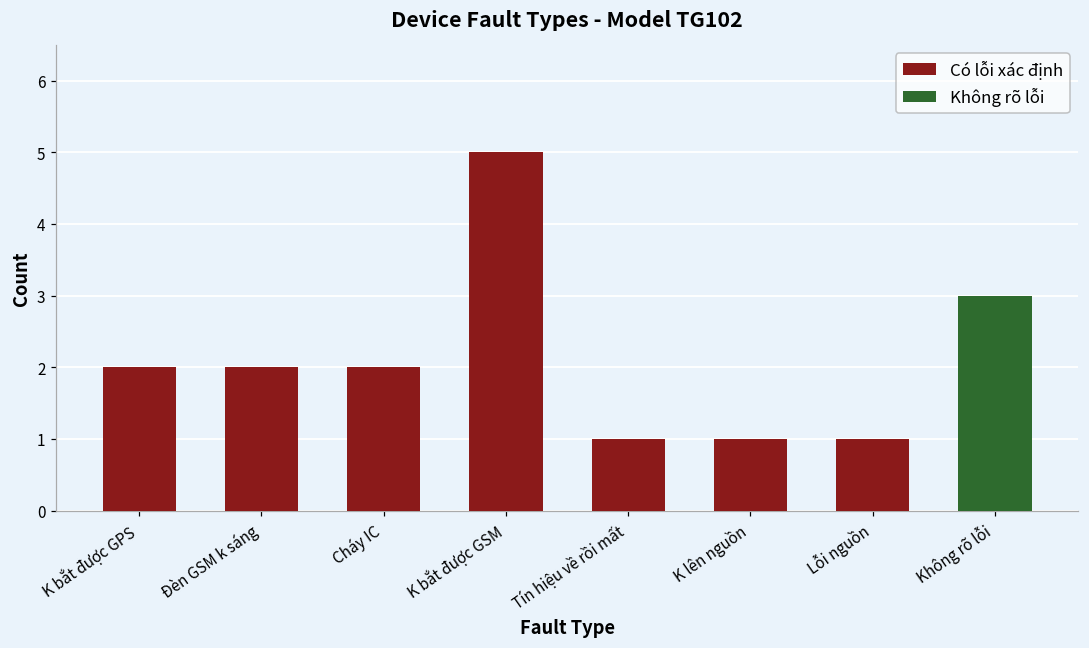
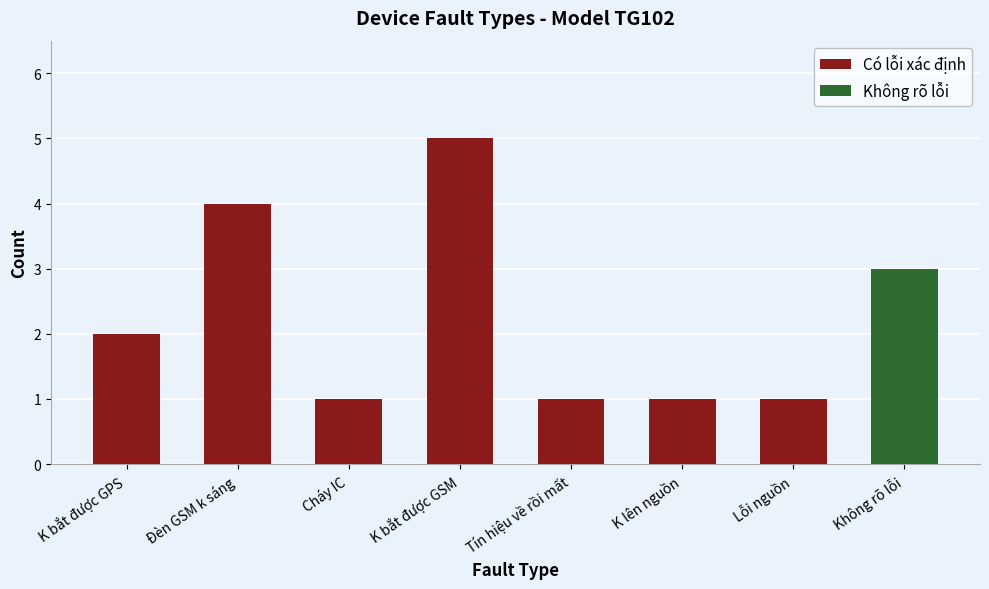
Có lỗi xác định, Đèn GSM k sáng: 2 -> 4
Có lỗi xác định, Cháy IC: 2 -> 1
